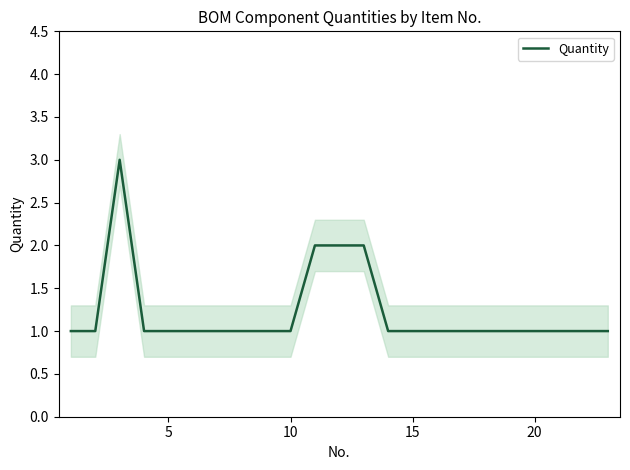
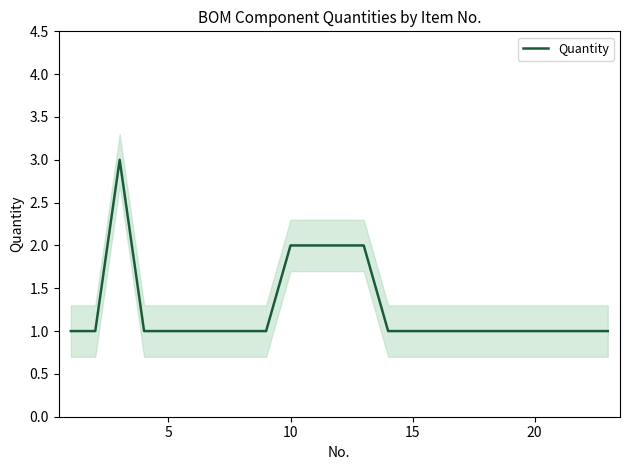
Quantity, 10: 1 -> 2
